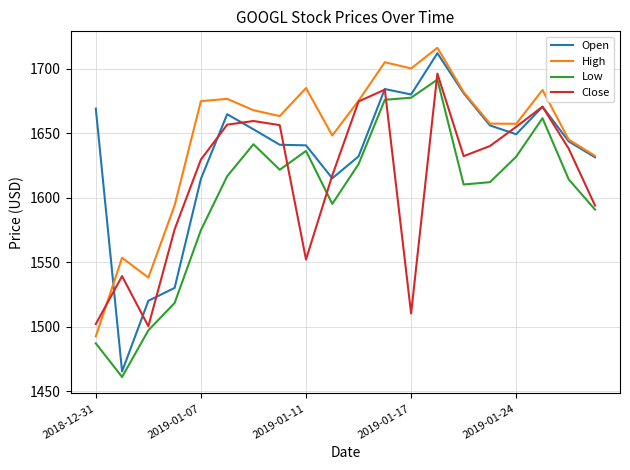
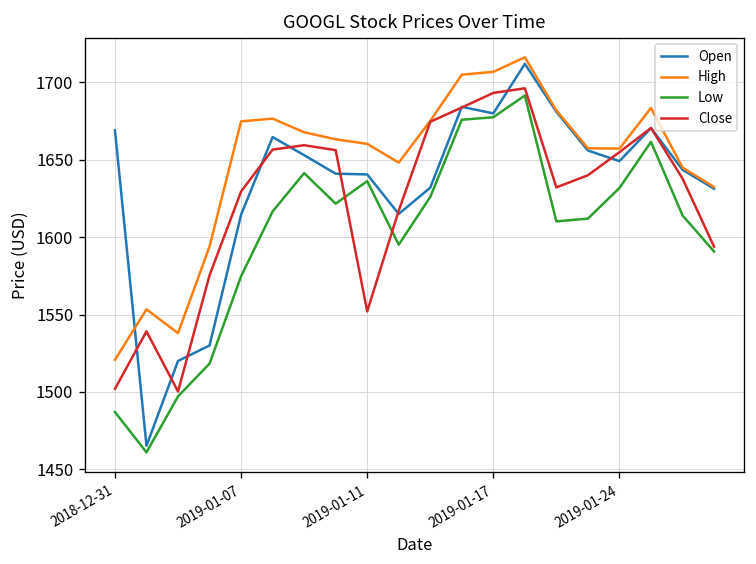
High, 2018-12-31: 1492 -> 1521
High, 2019-01-11: 1685 -> 1660
High, 2019-01-17: 1700 -> 1707
Close, 2019-01-17: 1510 -> 1693
